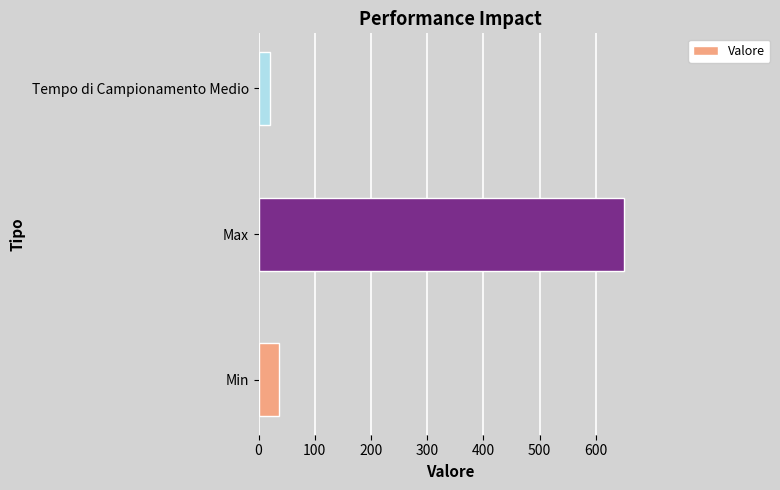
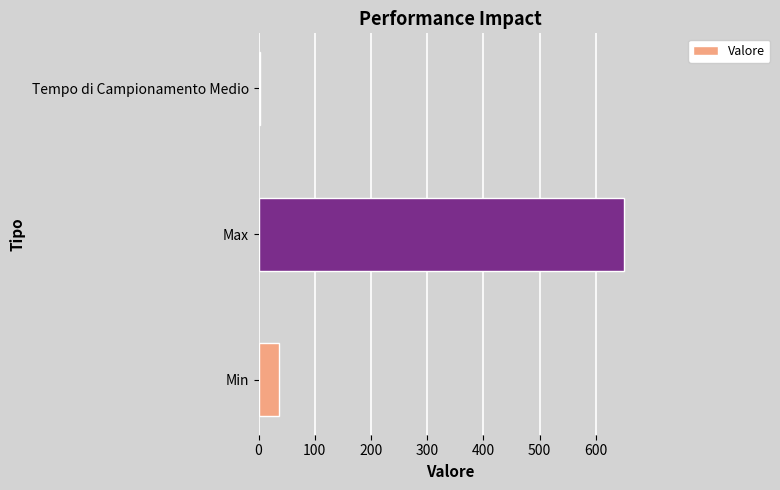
Tempo di Campionamento Medio: 20 -> 0
